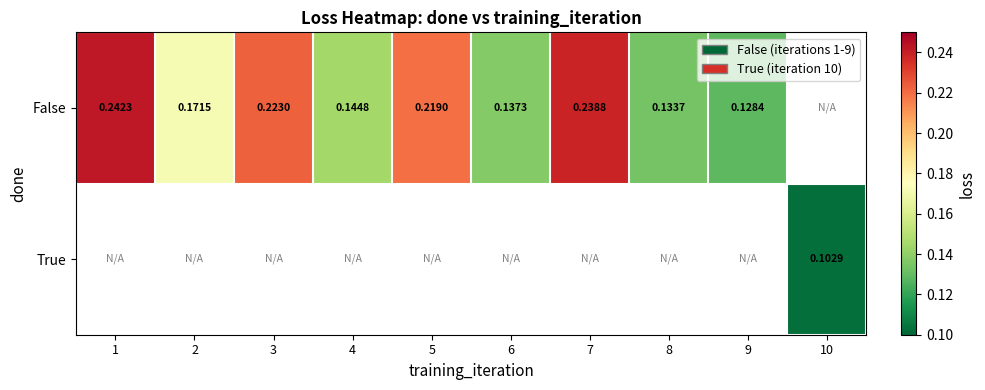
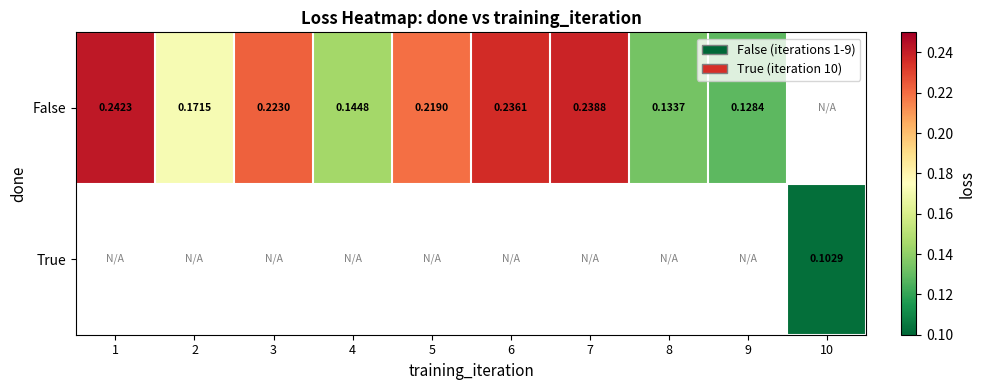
False, 6: 0.1373 -> 0.2361
